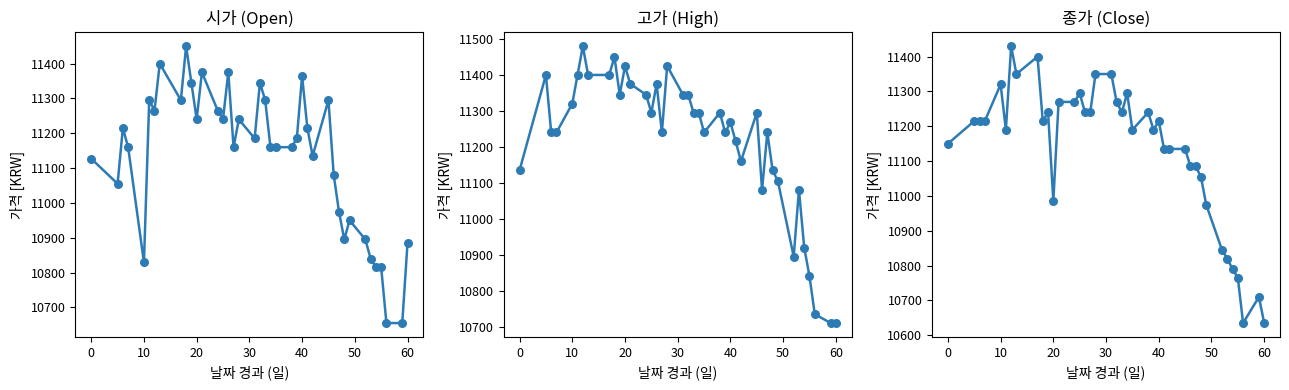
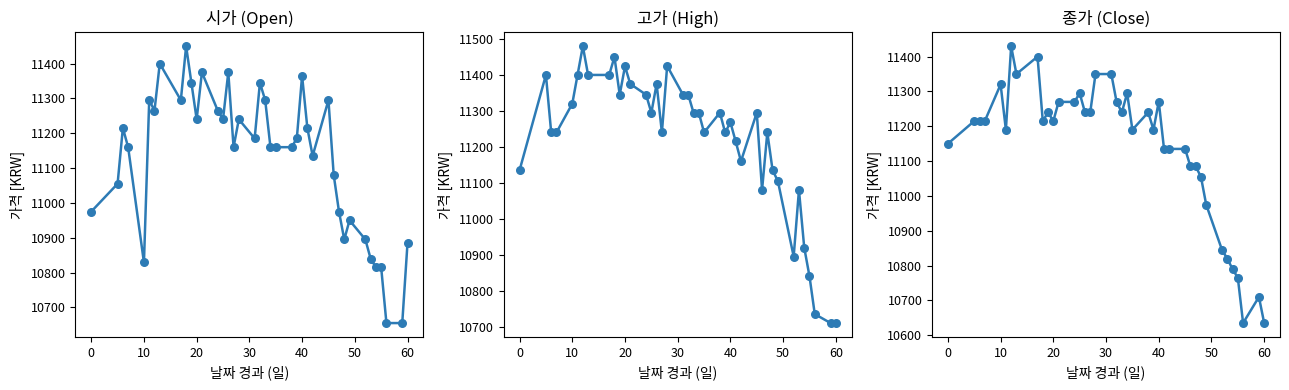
시가 (Open), 0: 11130 -> 10980
종가 (Close), 20: 10990 -> 11220
종가 (Close), 40: 11220 -> 11270
